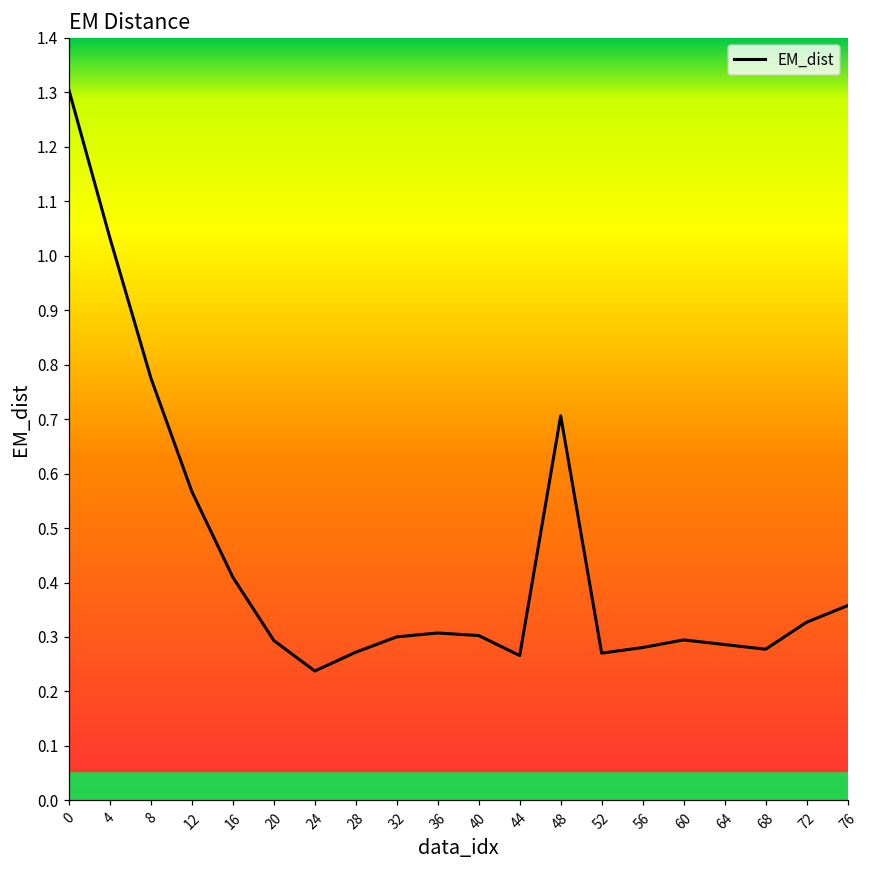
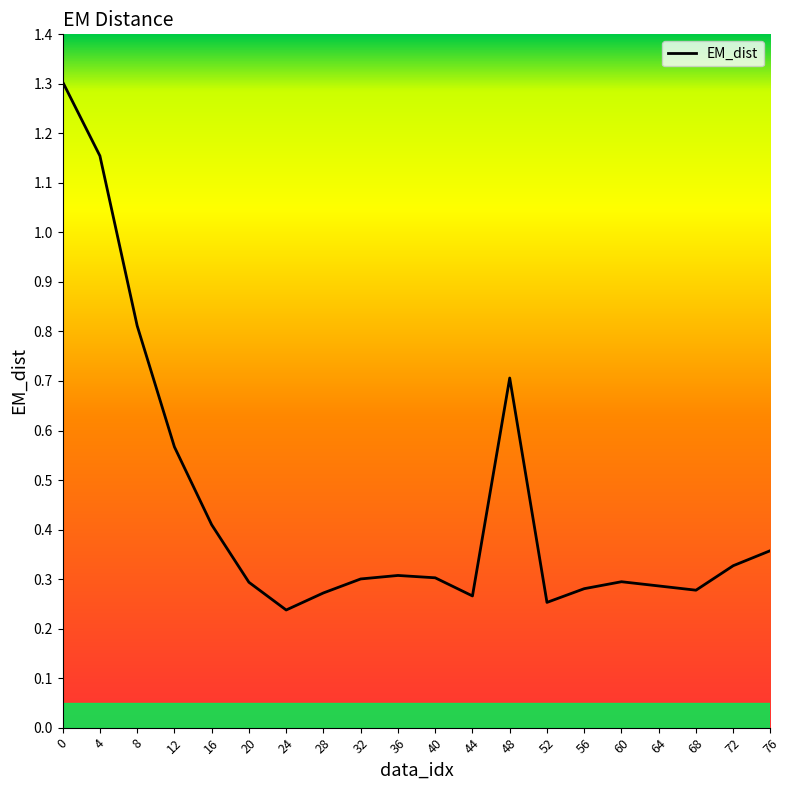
4: 1.03 -> 1.15
8: 0.78 -> 0.81
52: 0.27 -> 0.25
